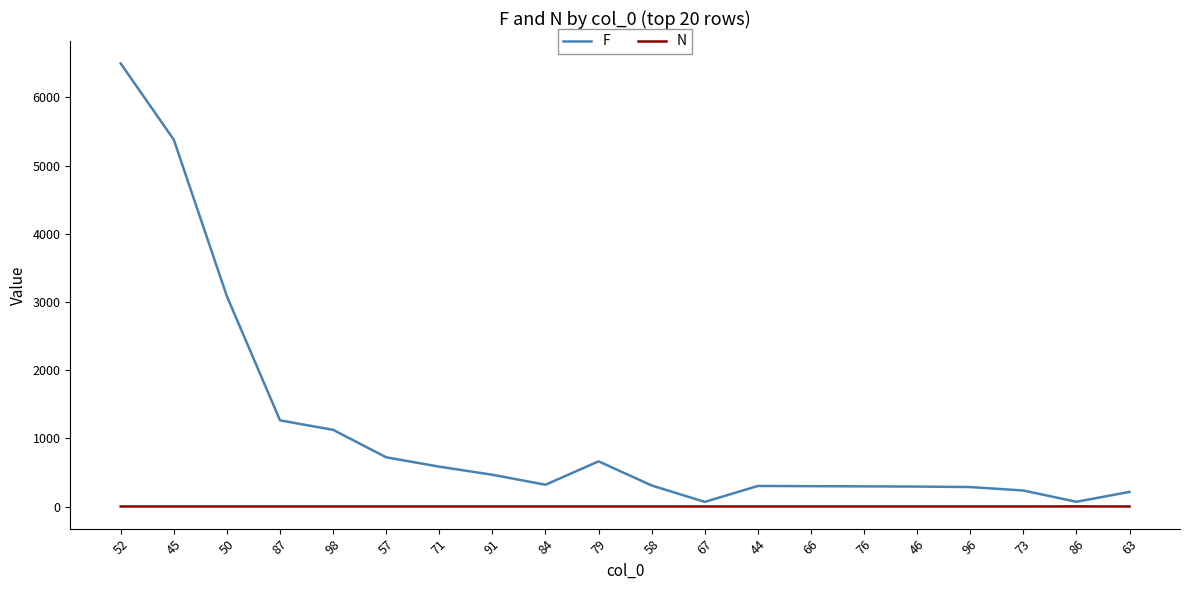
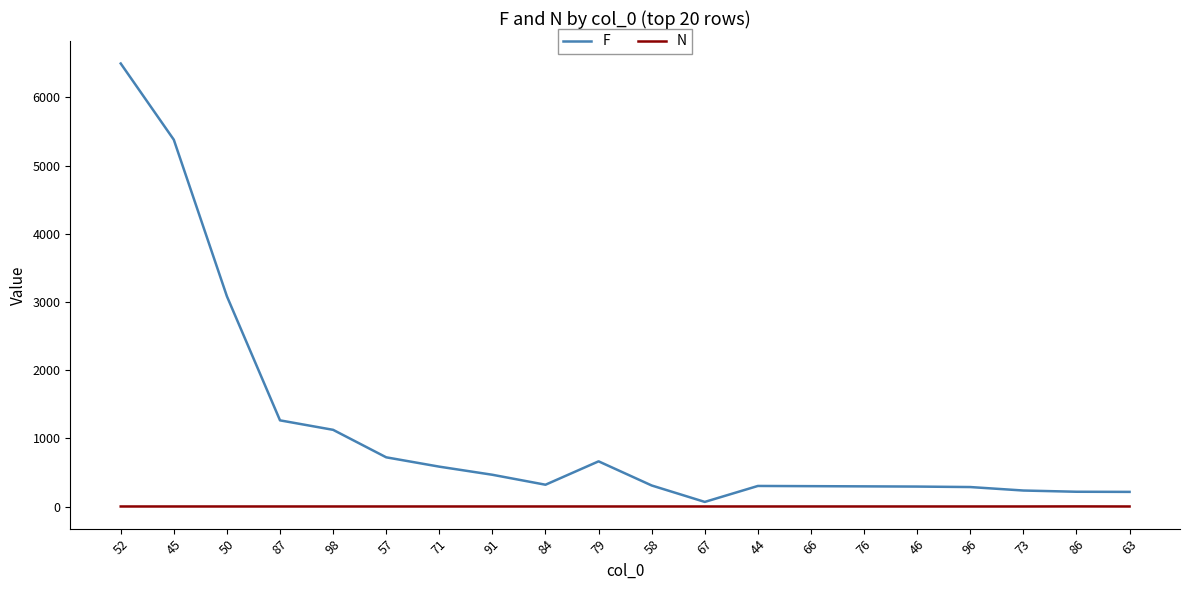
F, 86: 100 -> 200
